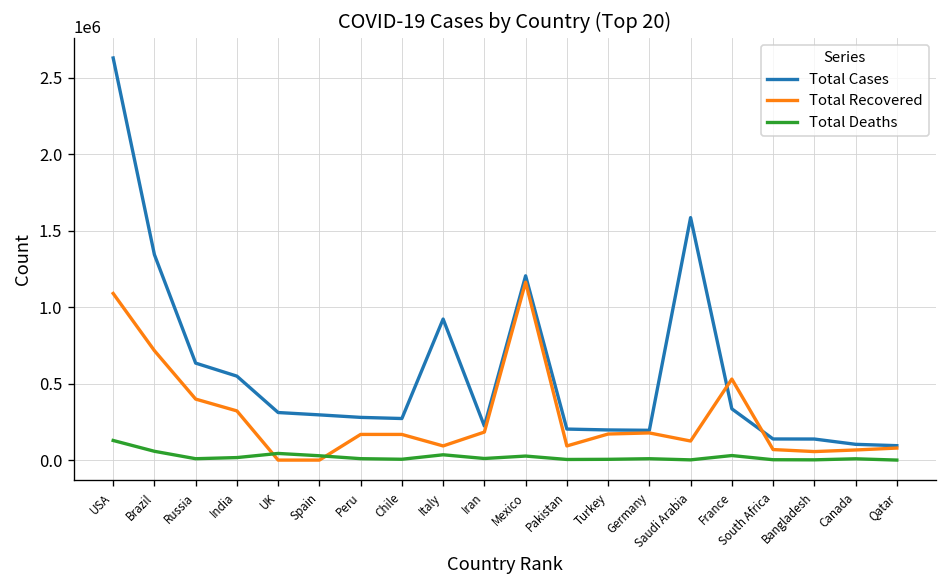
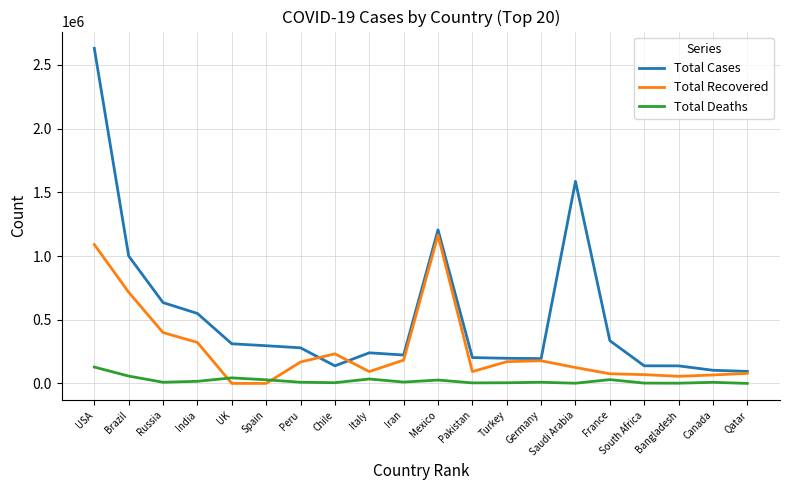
Total Cases, Brazil: 1340000 -> 1000000
Total Cases, Chile: 270000 -> 140000
Total Recovered, Chile: 170000 -> 230000
Total Cases, Italy: 920000 -> 240000
Total Recovered, France: 530000 -> 80000
